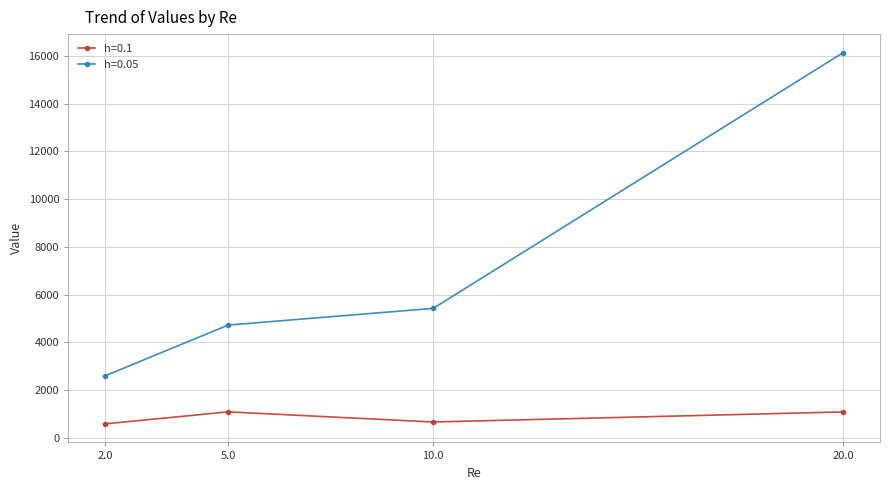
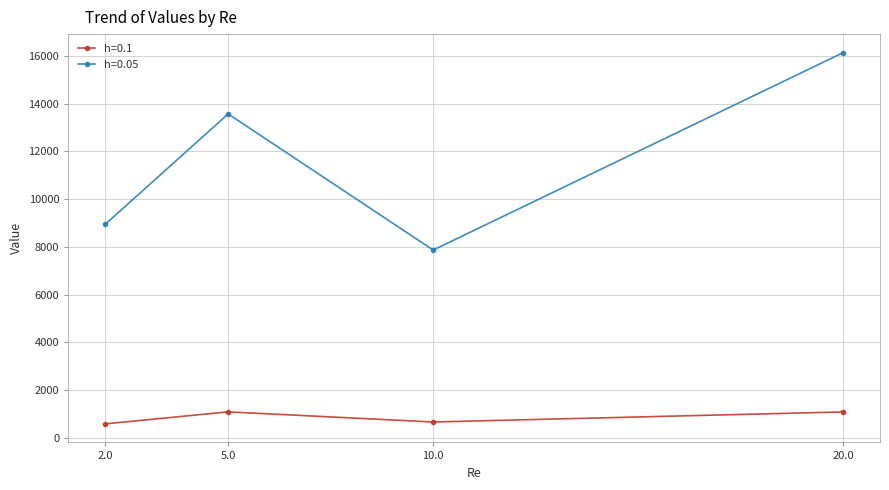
h=0.05, 2.0: 2600 -> 8900
h=0.05, 5.0: 4700 -> 13600
h=0.05, 10.0: 5400 -> 7900
